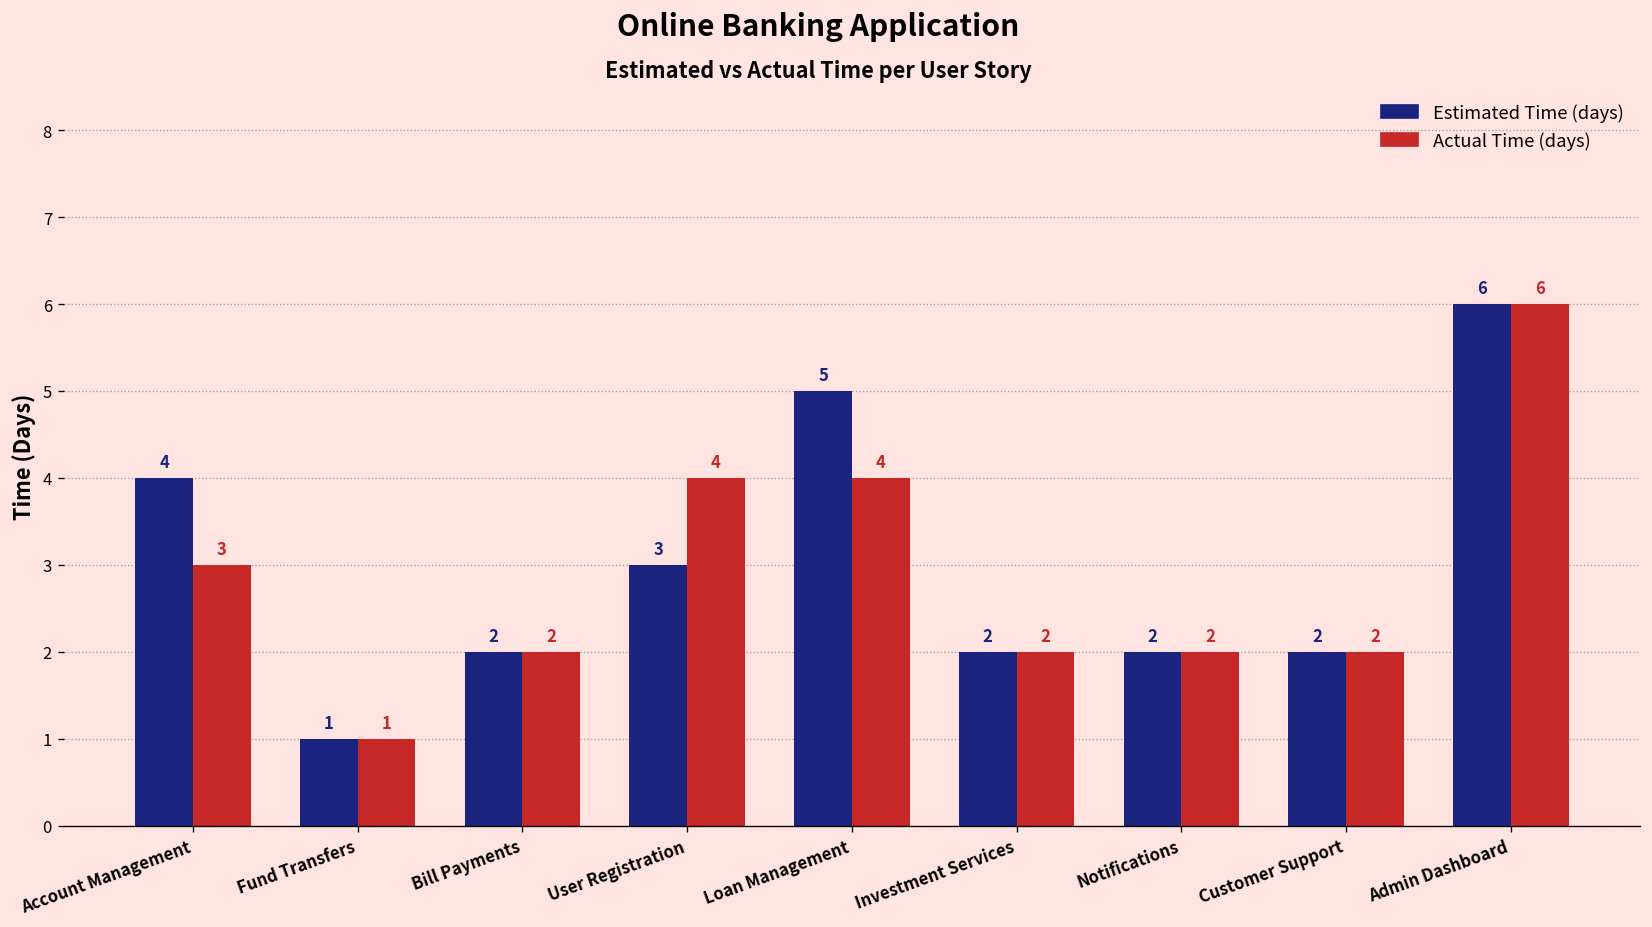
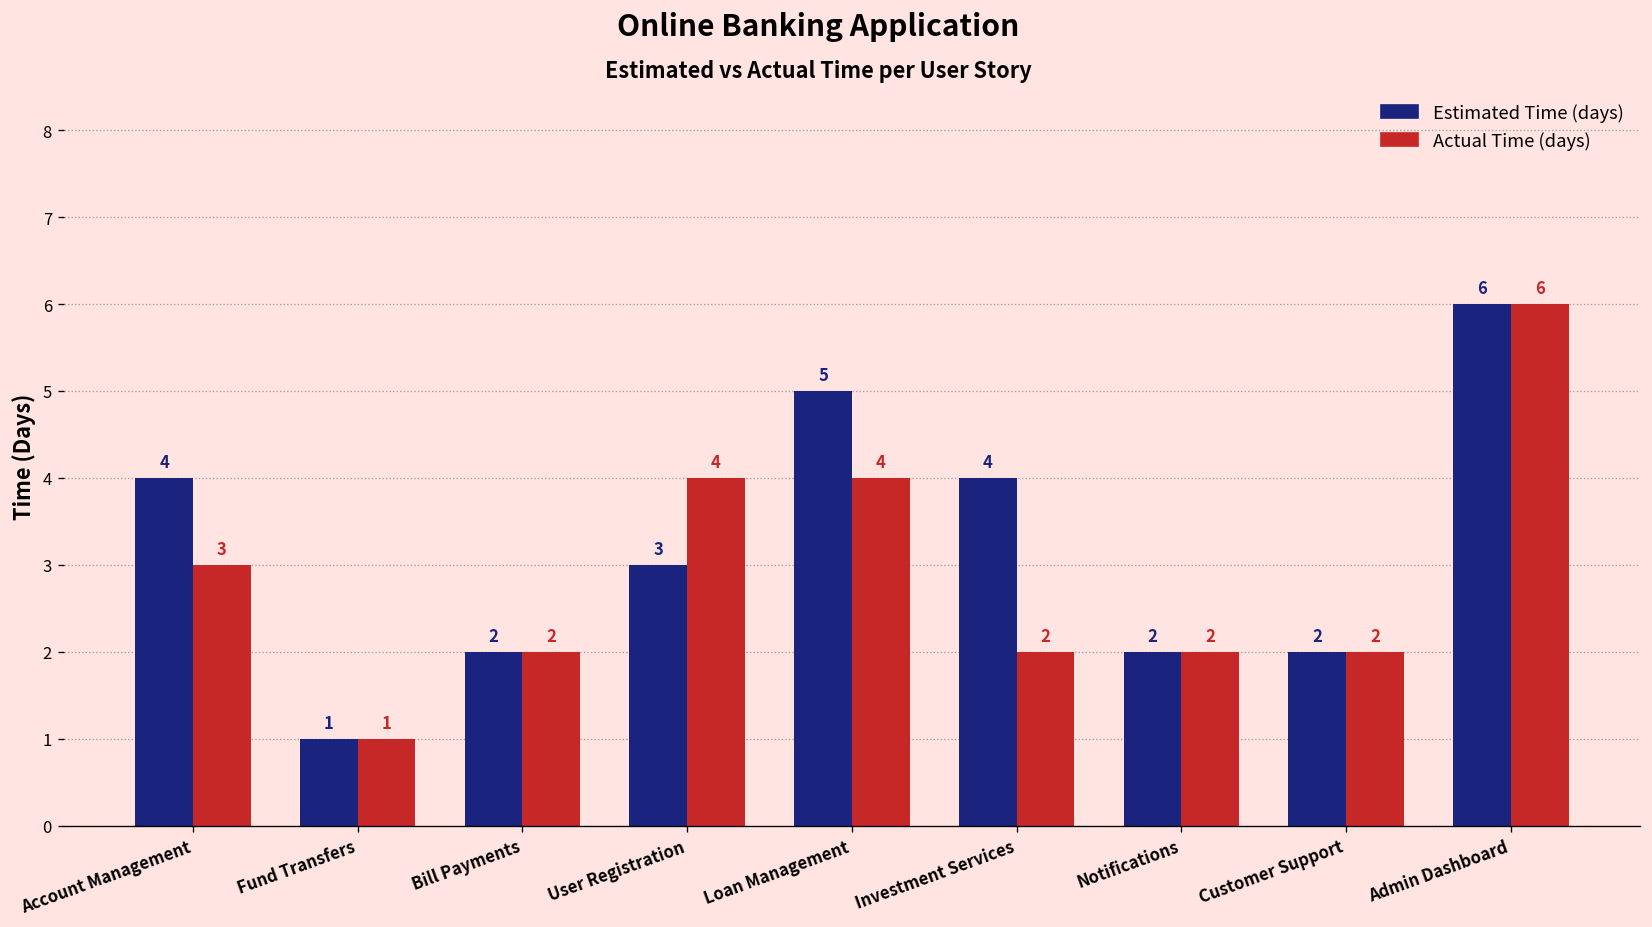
Estimated Time (days), Investment Services: 2 -> 4
